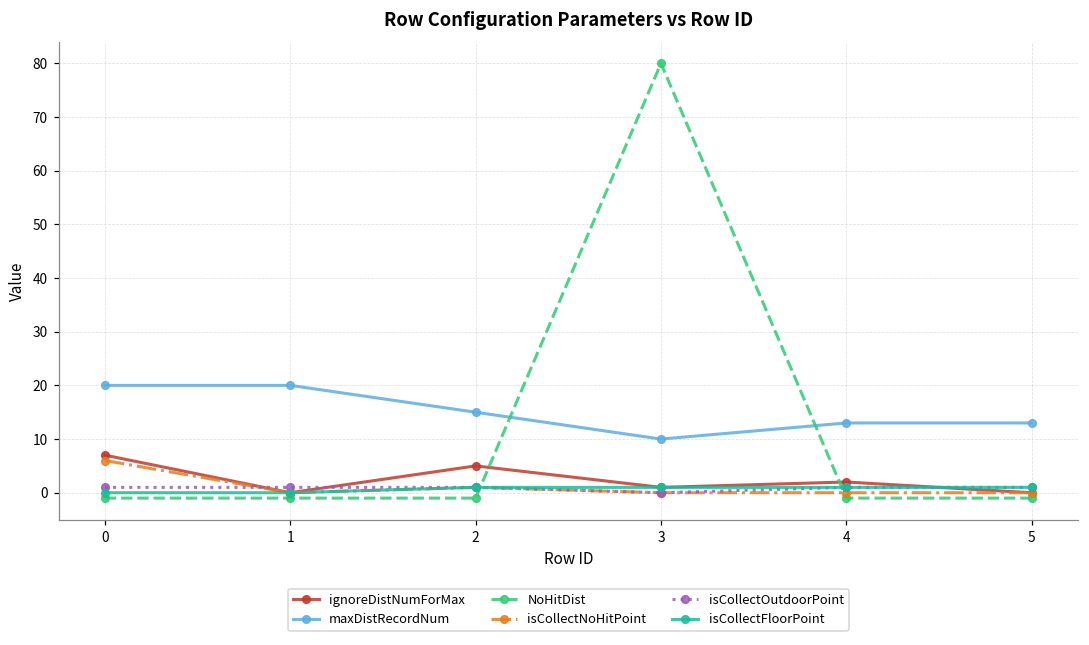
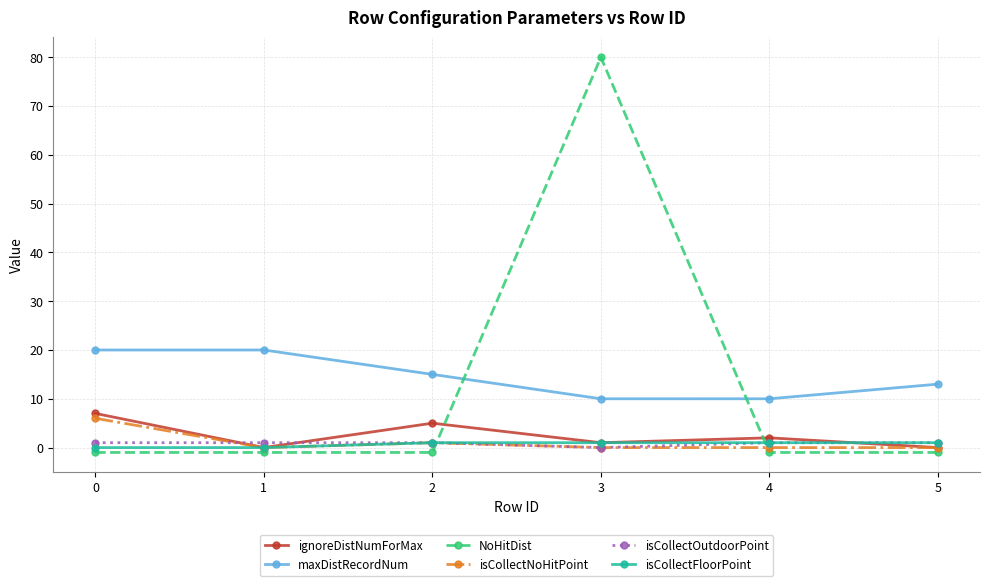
maxDistRecordNum, 4: 13 -> 10
